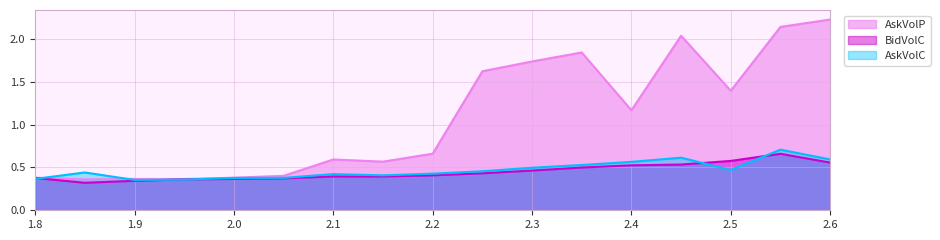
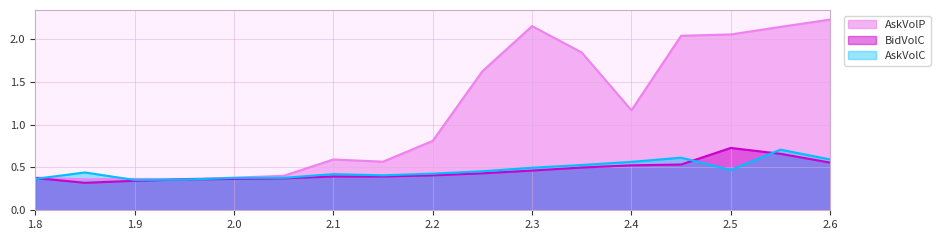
AskVolP, 2.2: 0.7 -> 0.8
AskVolP, 2.3: 1.7 -> 2.1
AskVolP, 2.5: 1.4 -> 2.1
BidVolC, 2.5: 0.6 -> 0.7
